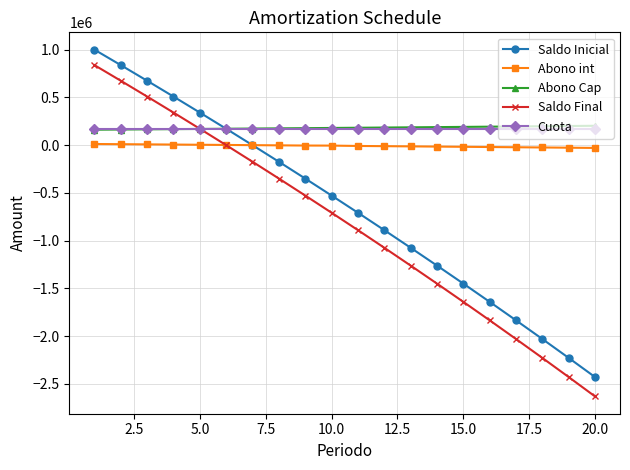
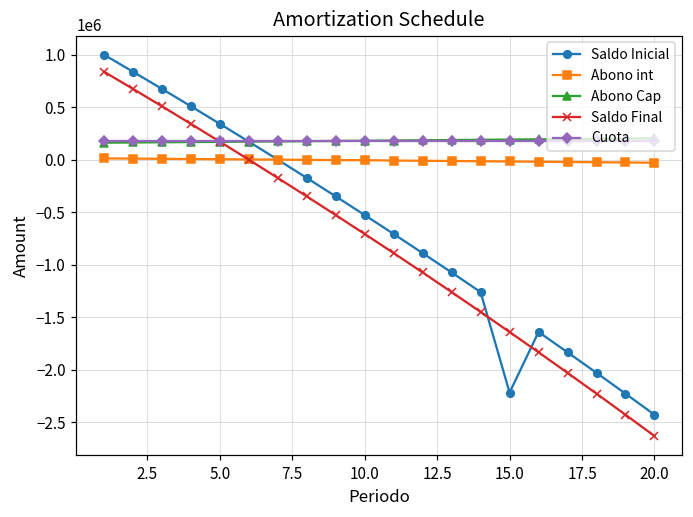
Saldo Inicial, 15.0: -1400000 -> -2200000
